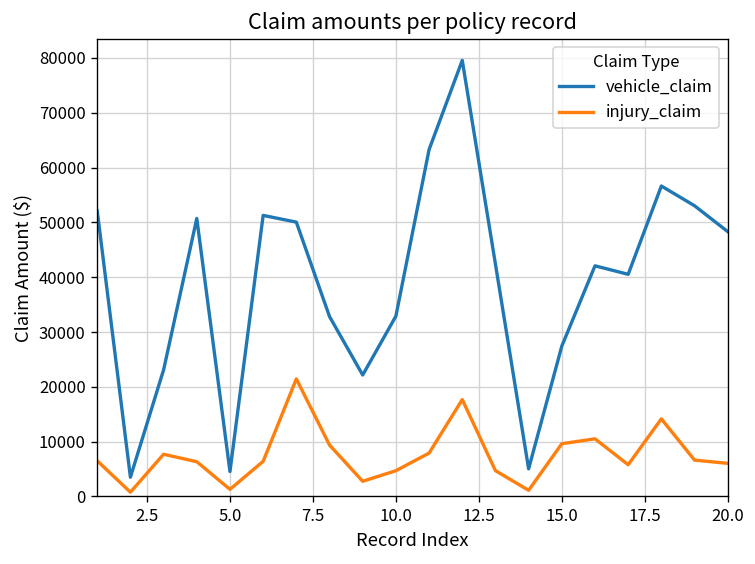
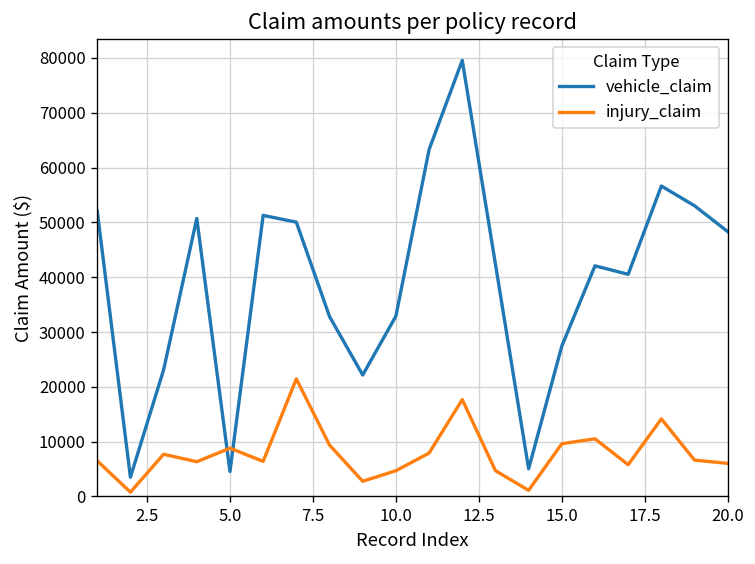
injury_claim, 5.0: 1000 -> 9000
